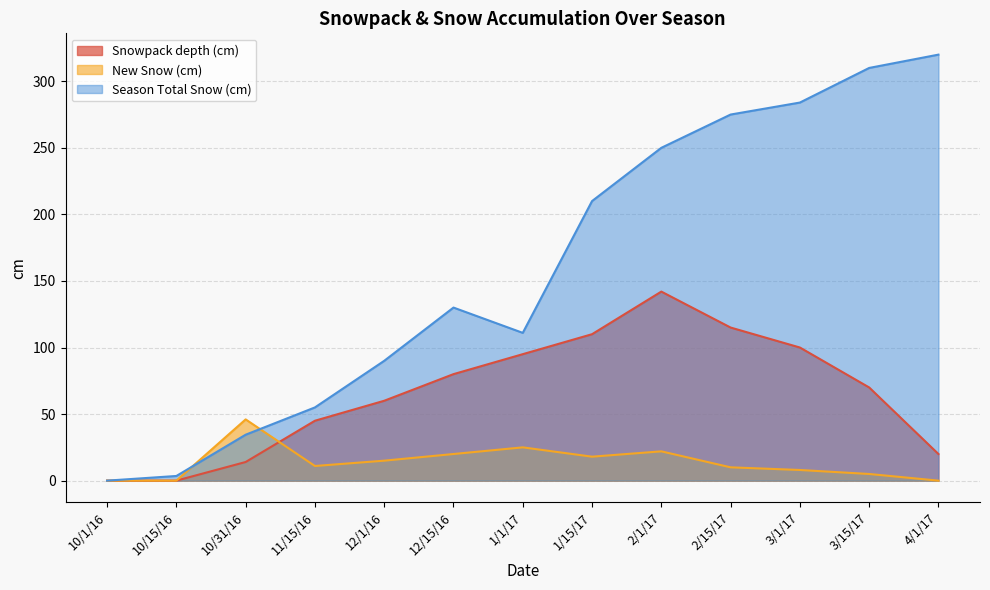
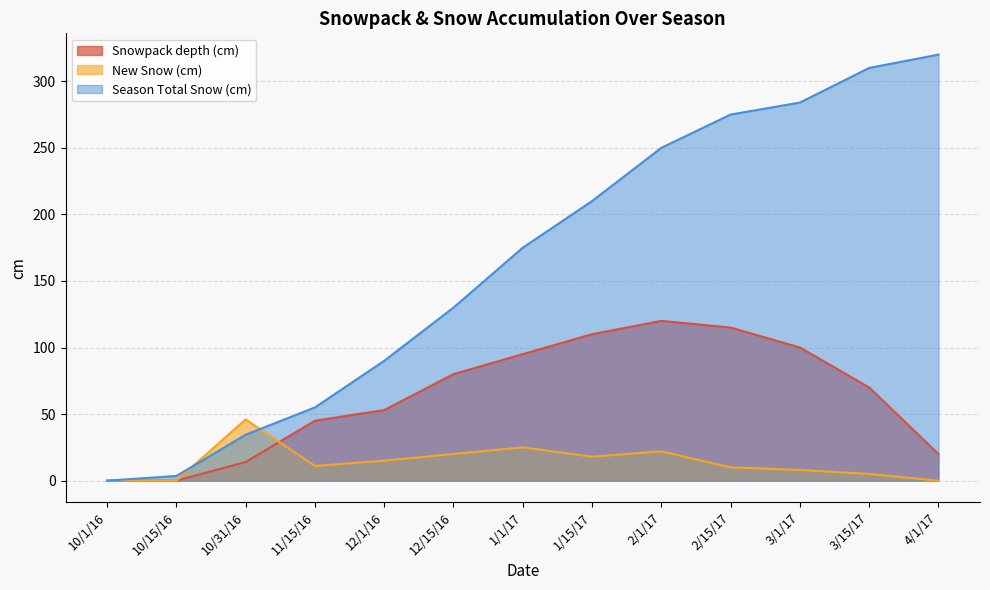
Snowpack depth (cm), 12/1/16: 60 -> 53
Season Total Snow (cm), 1/1/17: 111 -> 175
Snowpack depth (cm), 2/1/17: 142 -> 120
